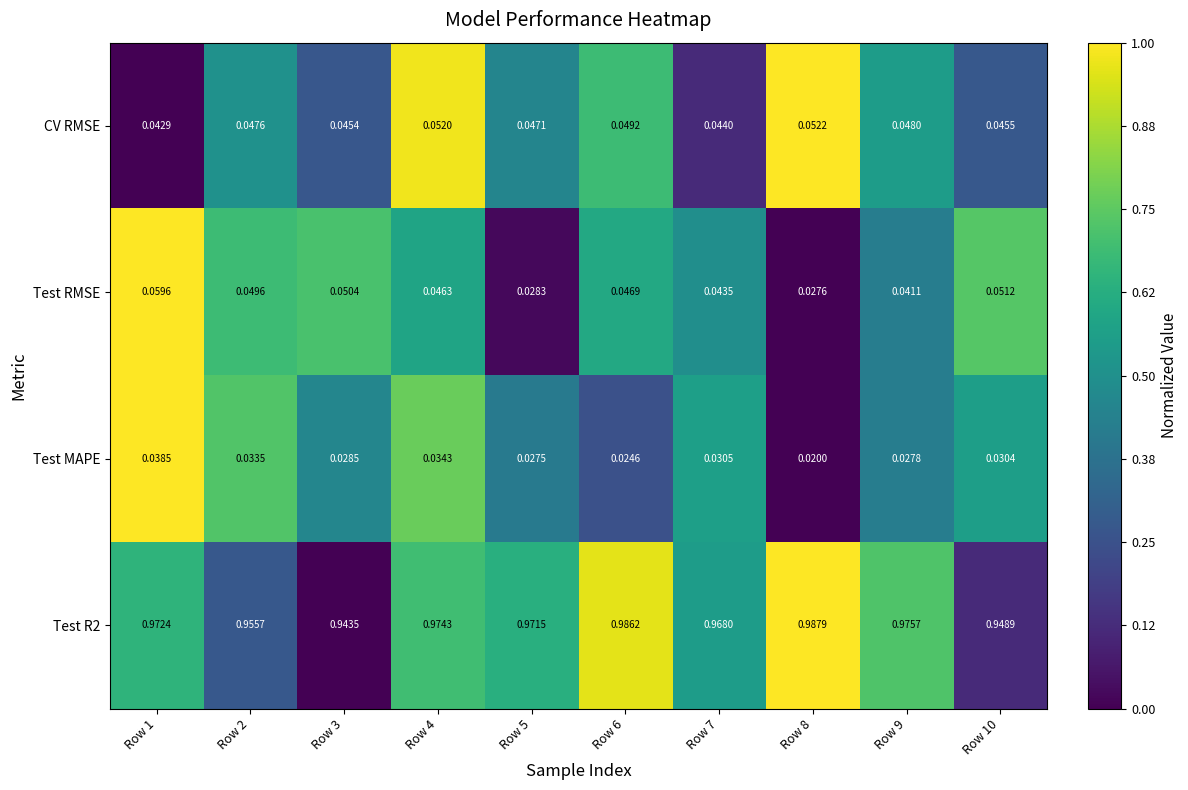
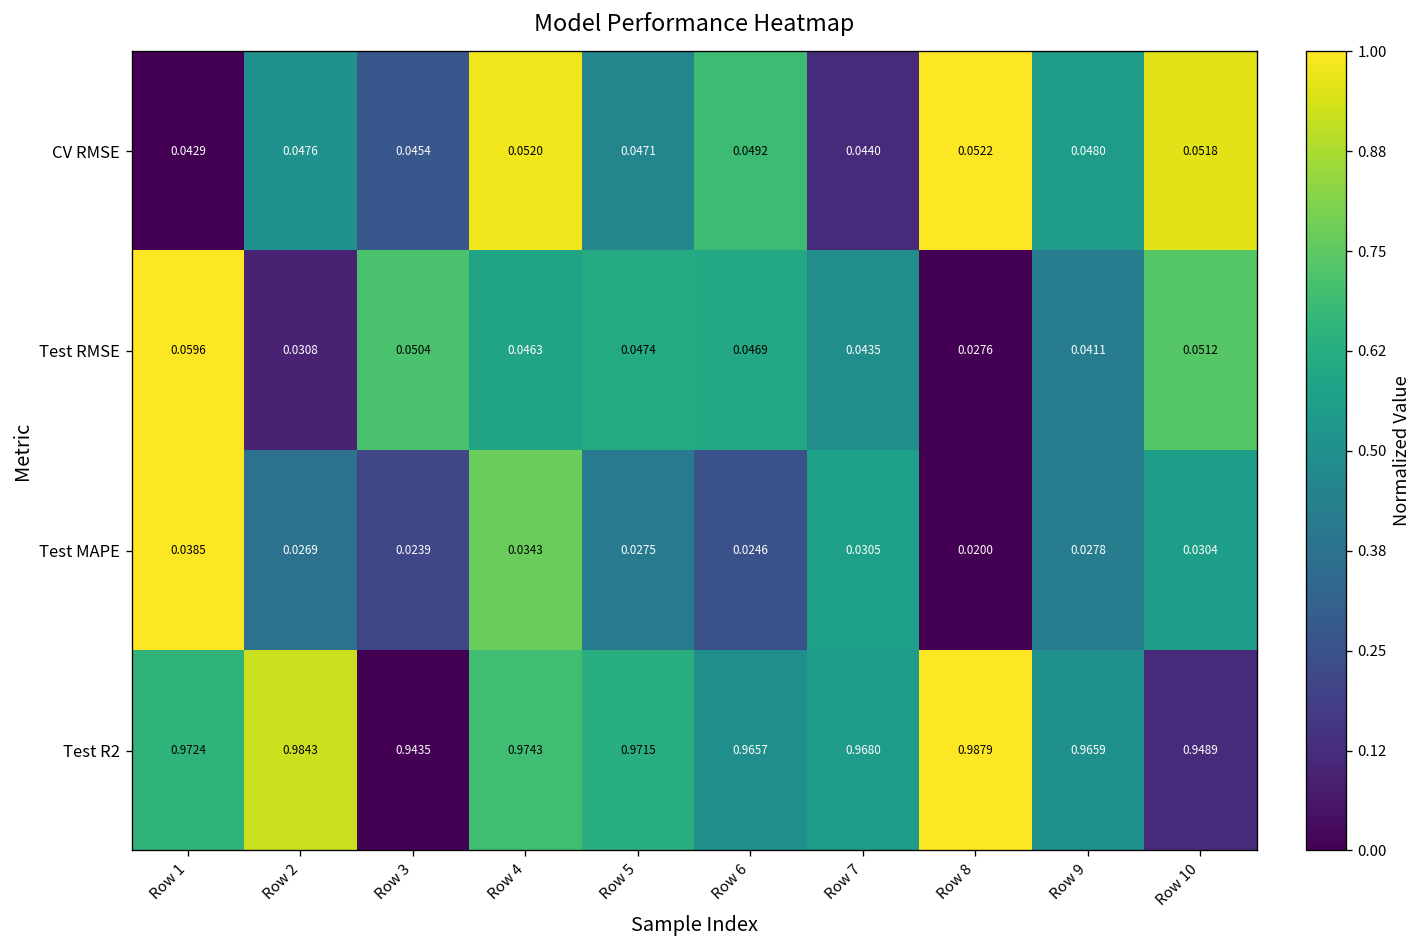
CV RMSE, Row 10: 0.0455 -> 0.0518
Test RMSE, Row 2: 0.0496 -> 0.0308
Test RMSE, Row 5: 0.0283 -> 0.0474
Test MAPE, Row 2: 0.0335 -> 0.0269
Test MAPE, Row 3: 0.0285 -> 0.0239
Test R2, Row 2: 0.9557 -> 0.9843
Test R2, Row 6: 0.9862 -> 0.9657
Test R2, Row 9: 0.9757 -> 0.9659
